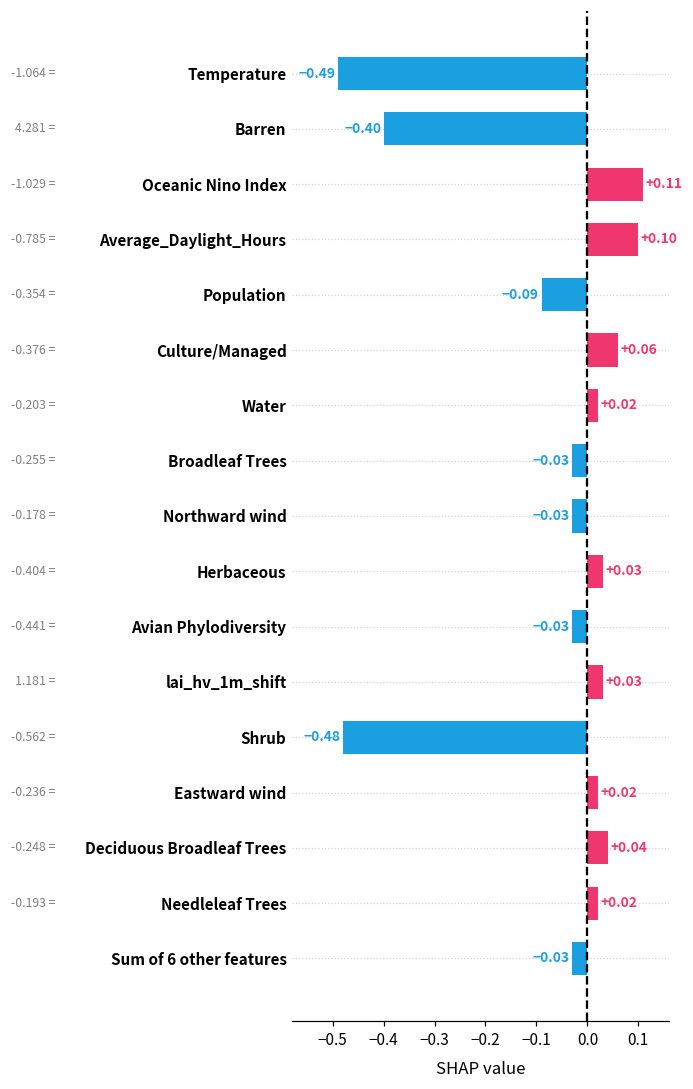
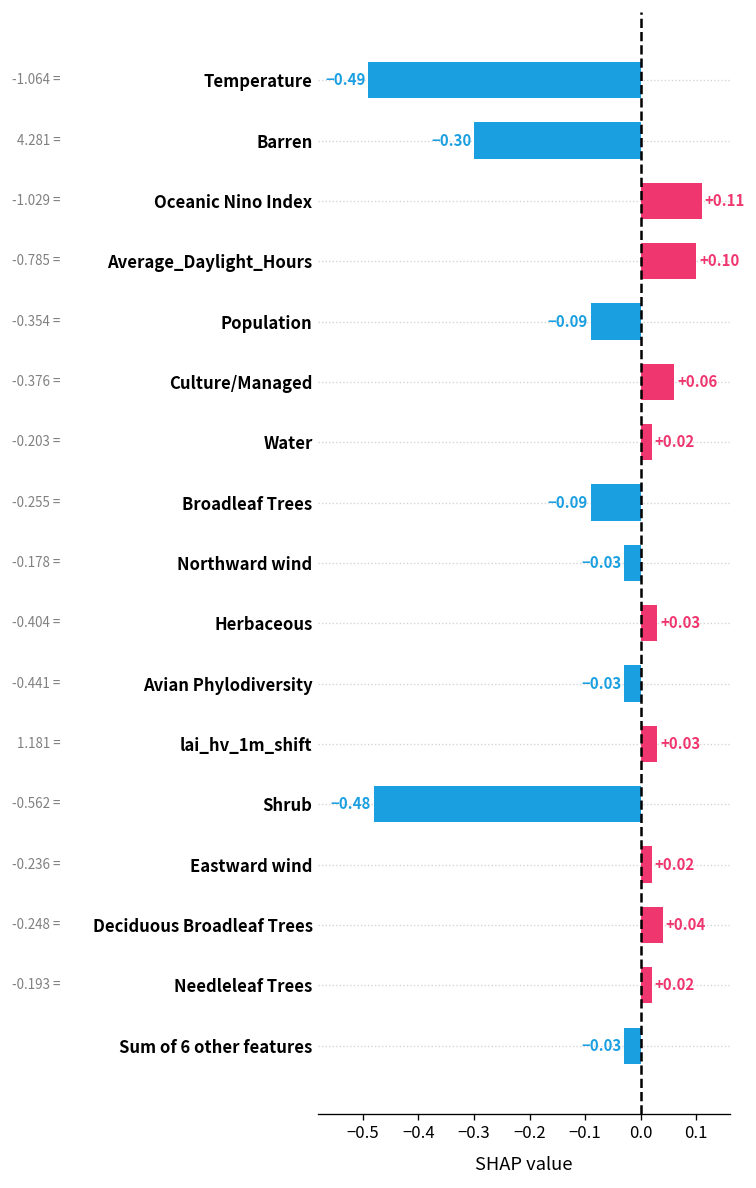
Barren: -0.40 -> -0.30
Broadleaf Trees: -0.03 -> -0.09
